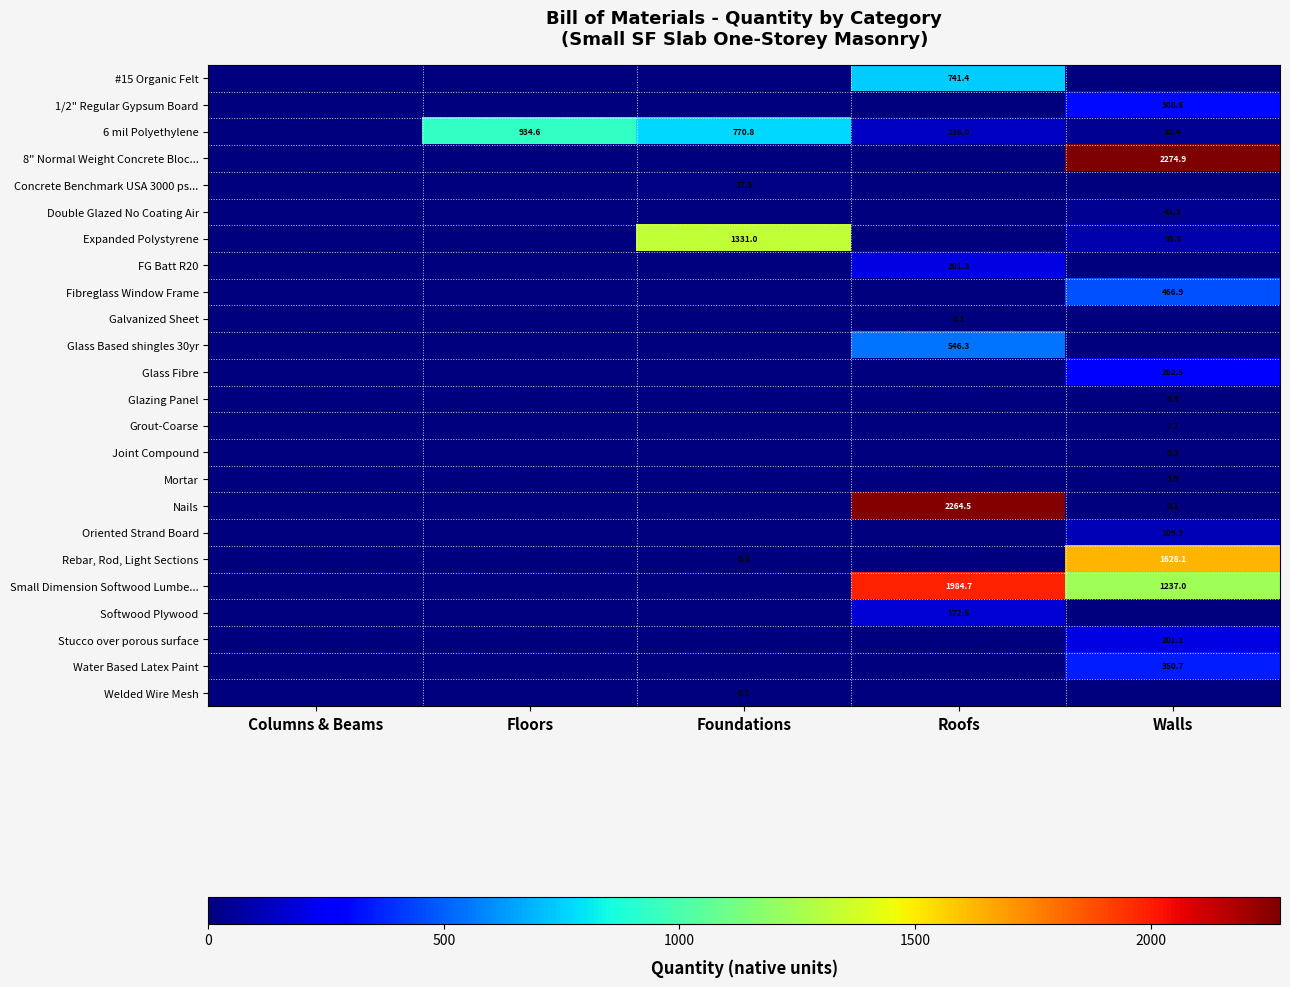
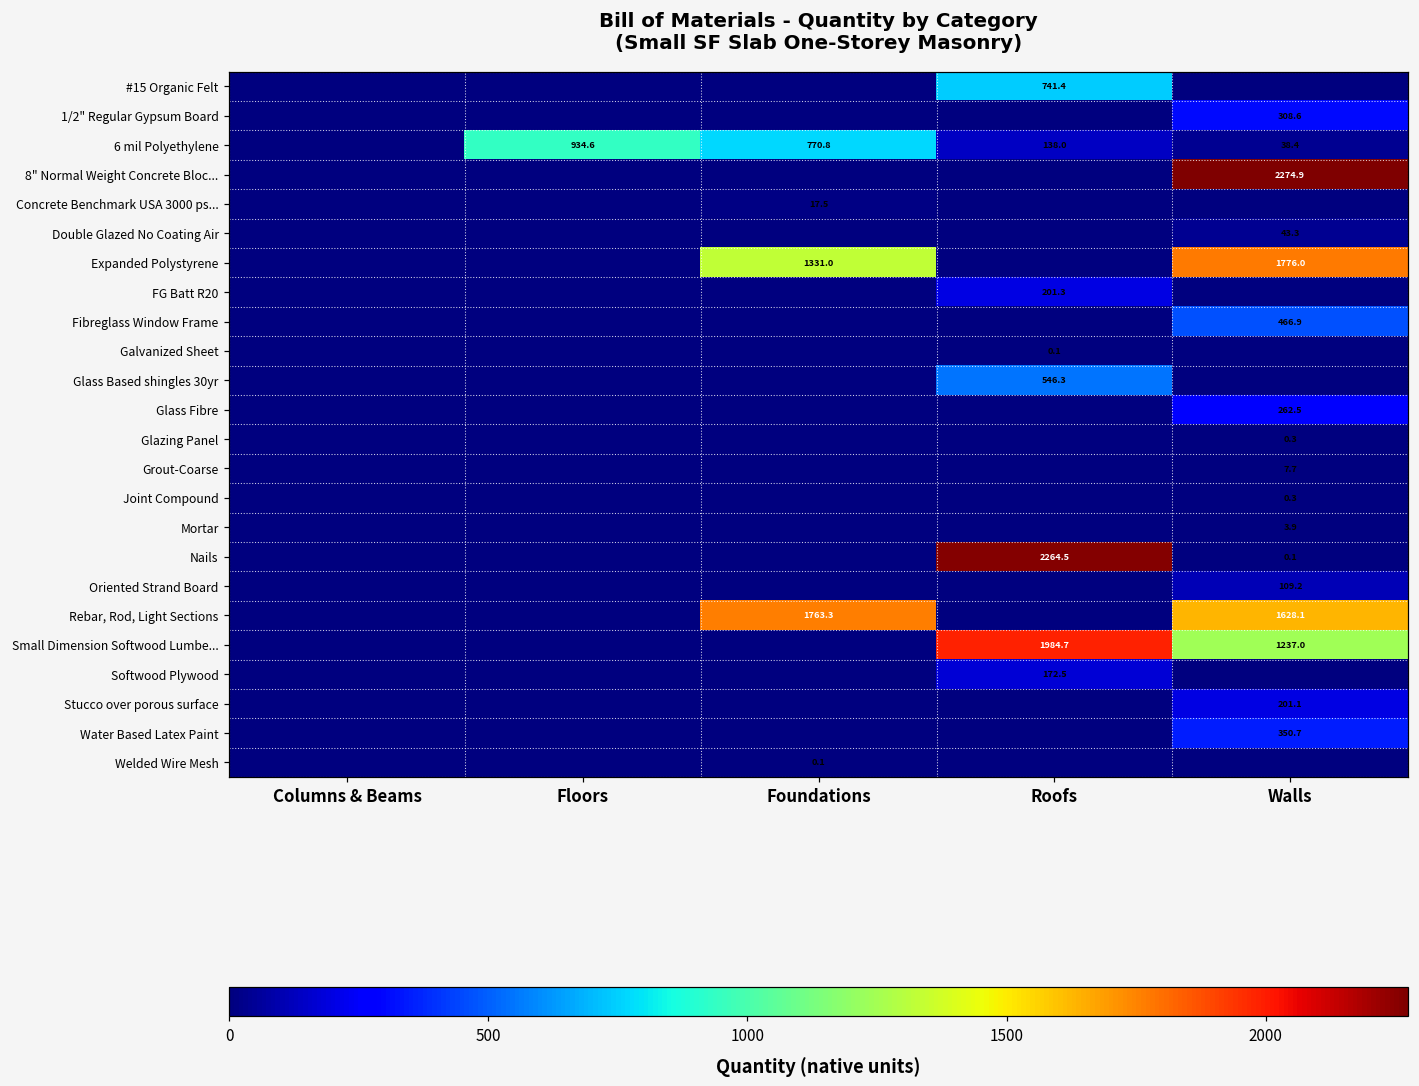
Expanded Polystyrene, Walls: 95.8 -> 1776.0
Rebar, Rod, Light Sections, Foundations: 0.3 -> 1763.3
